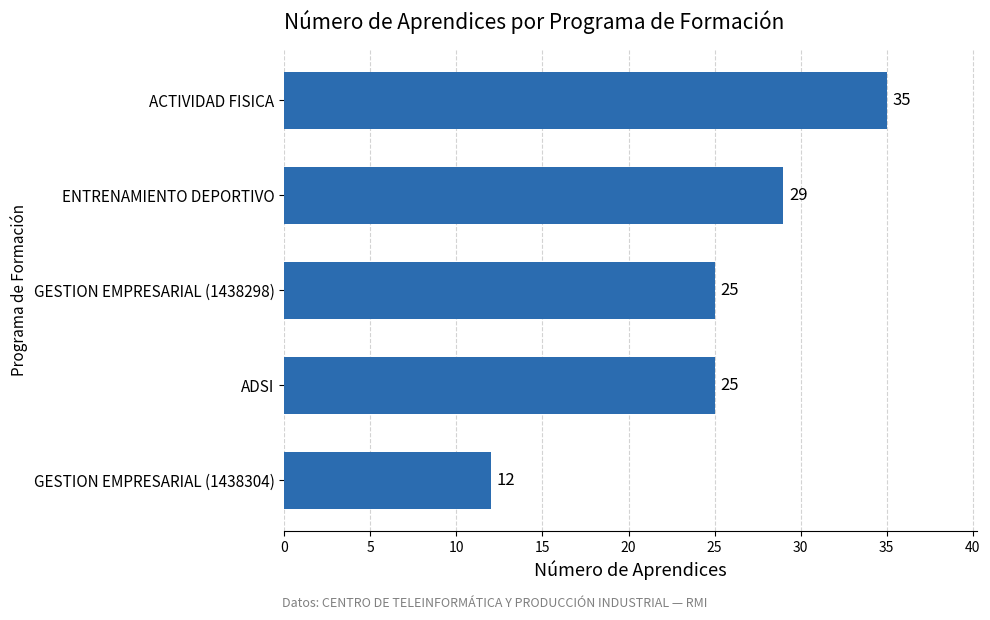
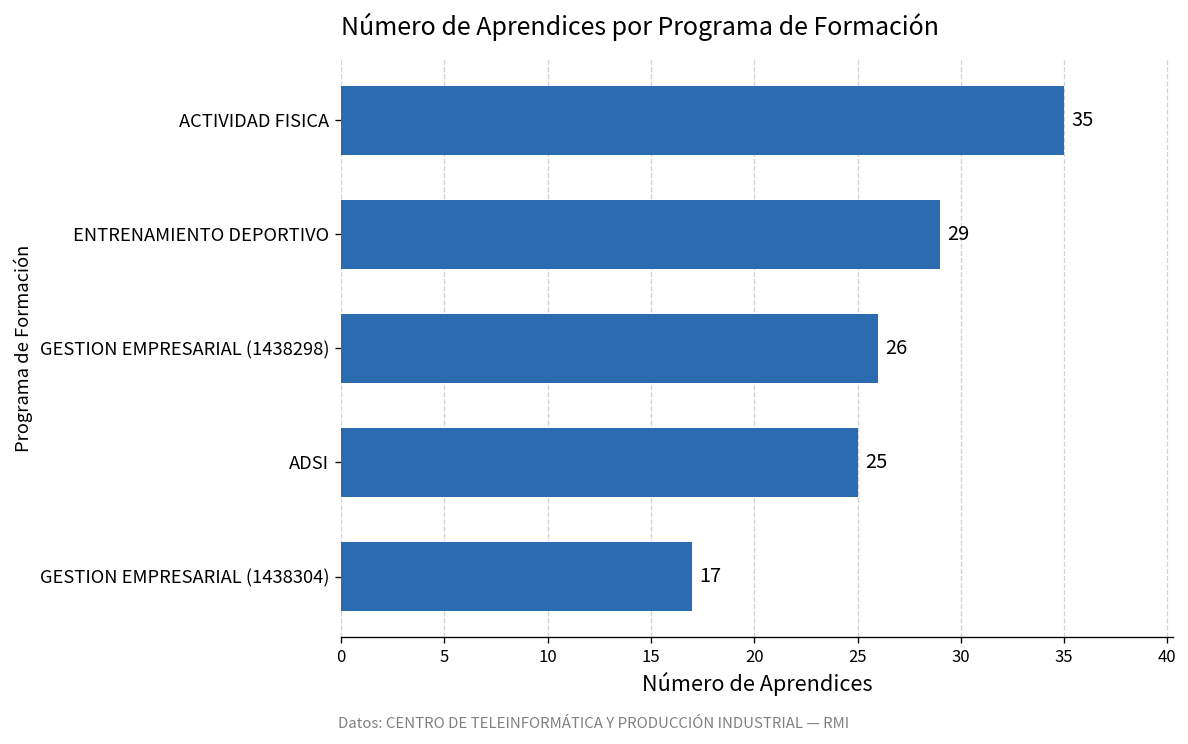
GESTION EMPRESARIAL (1438298): 25 -> 26
GESTION EMPRESARIAL (1438304): 12 -> 17
